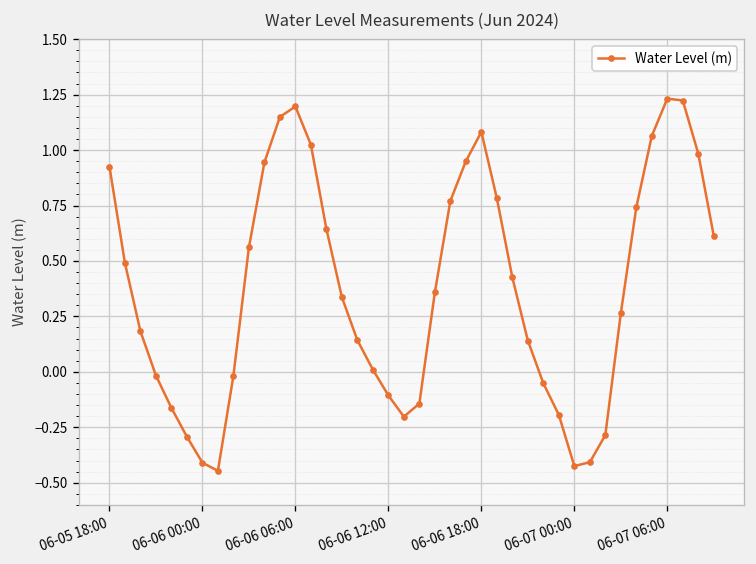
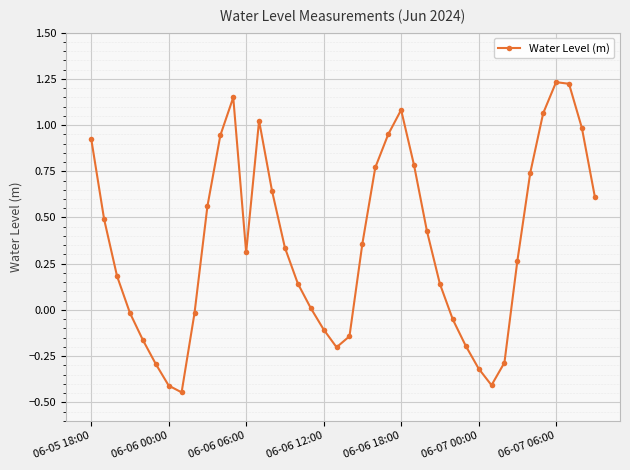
06-06 06:00: 1.20 -> 0.31
06-07 00:00: -0.42 -> -0.32
